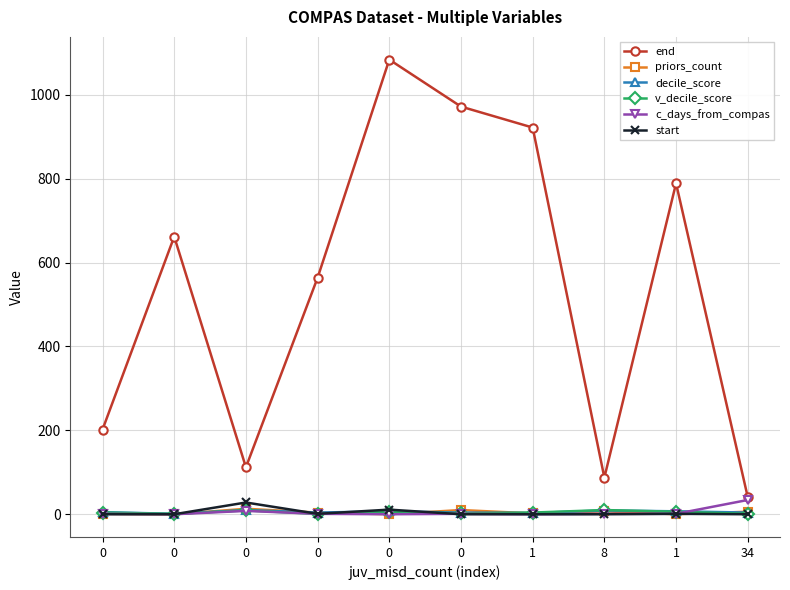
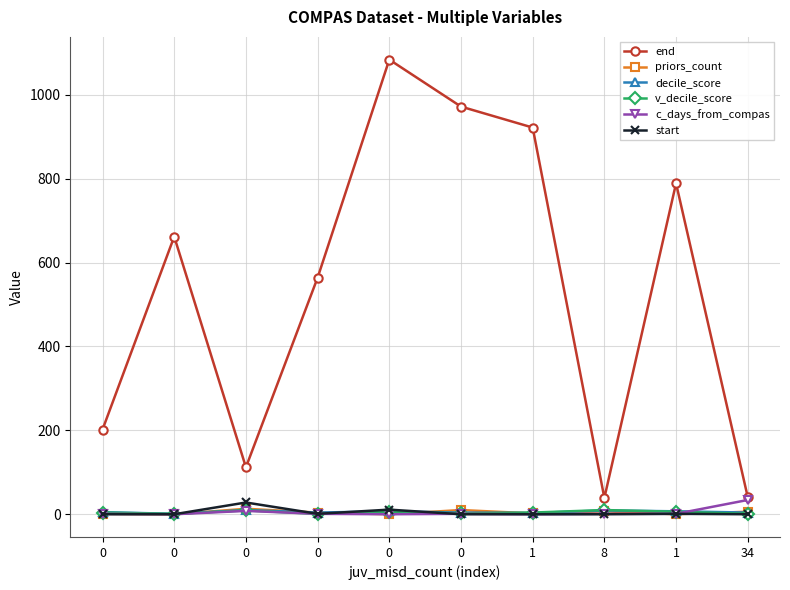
end, 8: 90 -> 40
